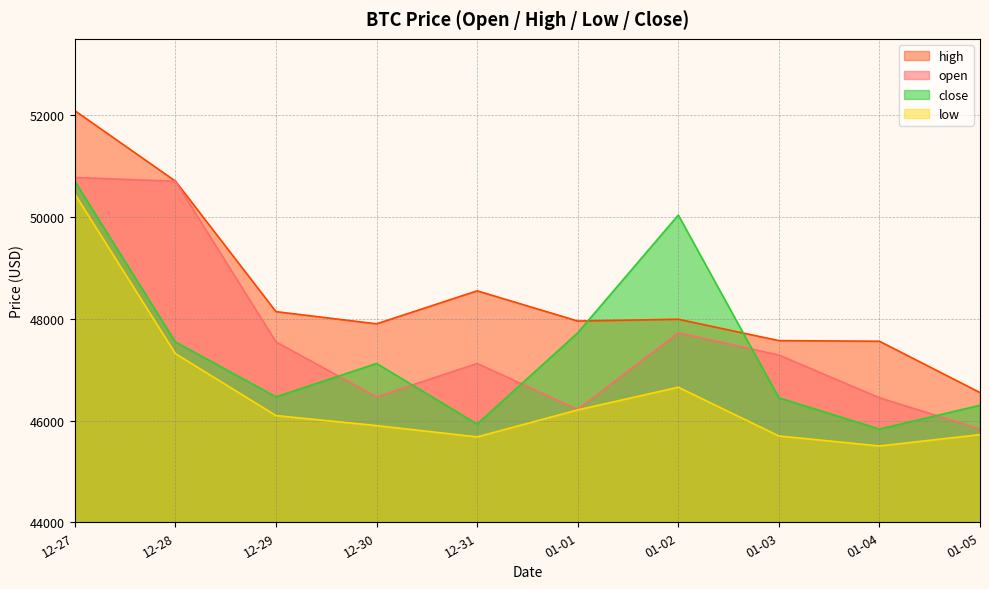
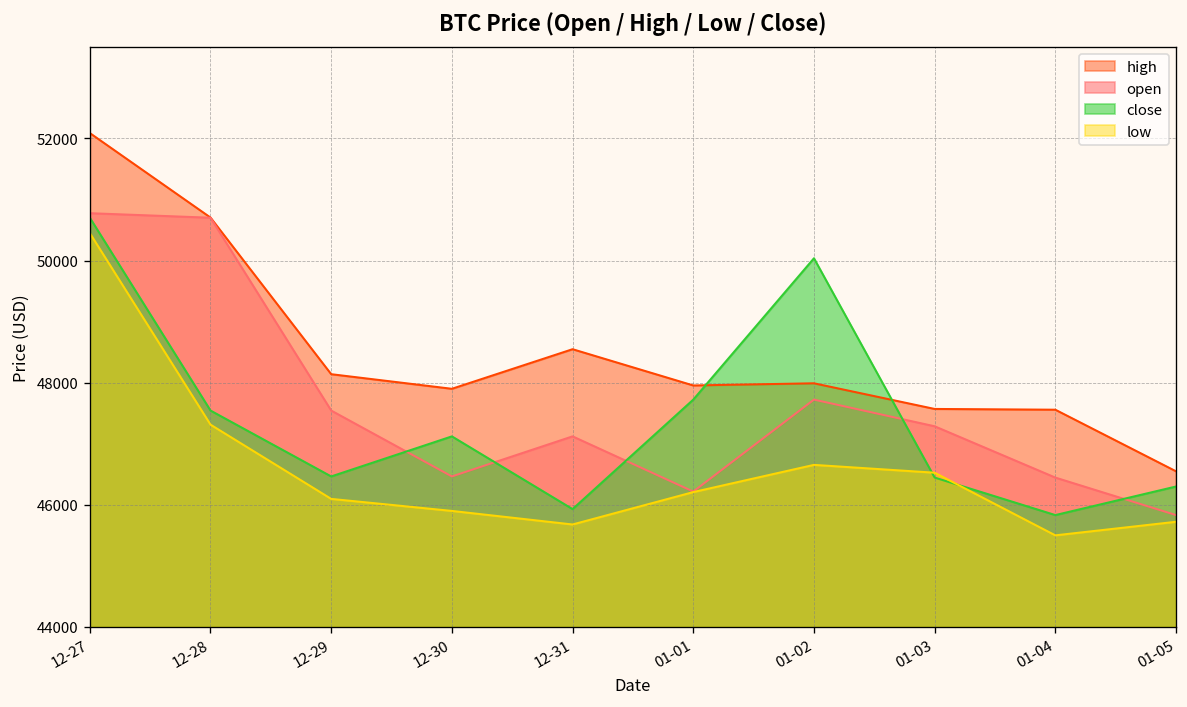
low, 01-03: 45700 -> 46500
